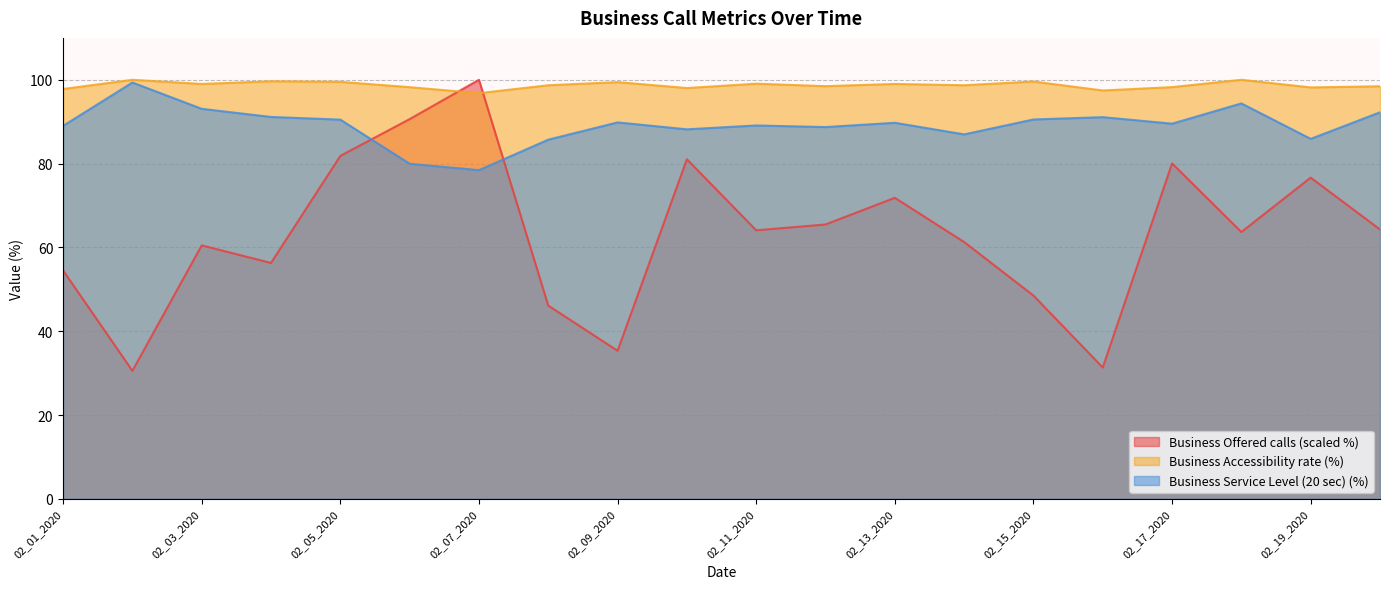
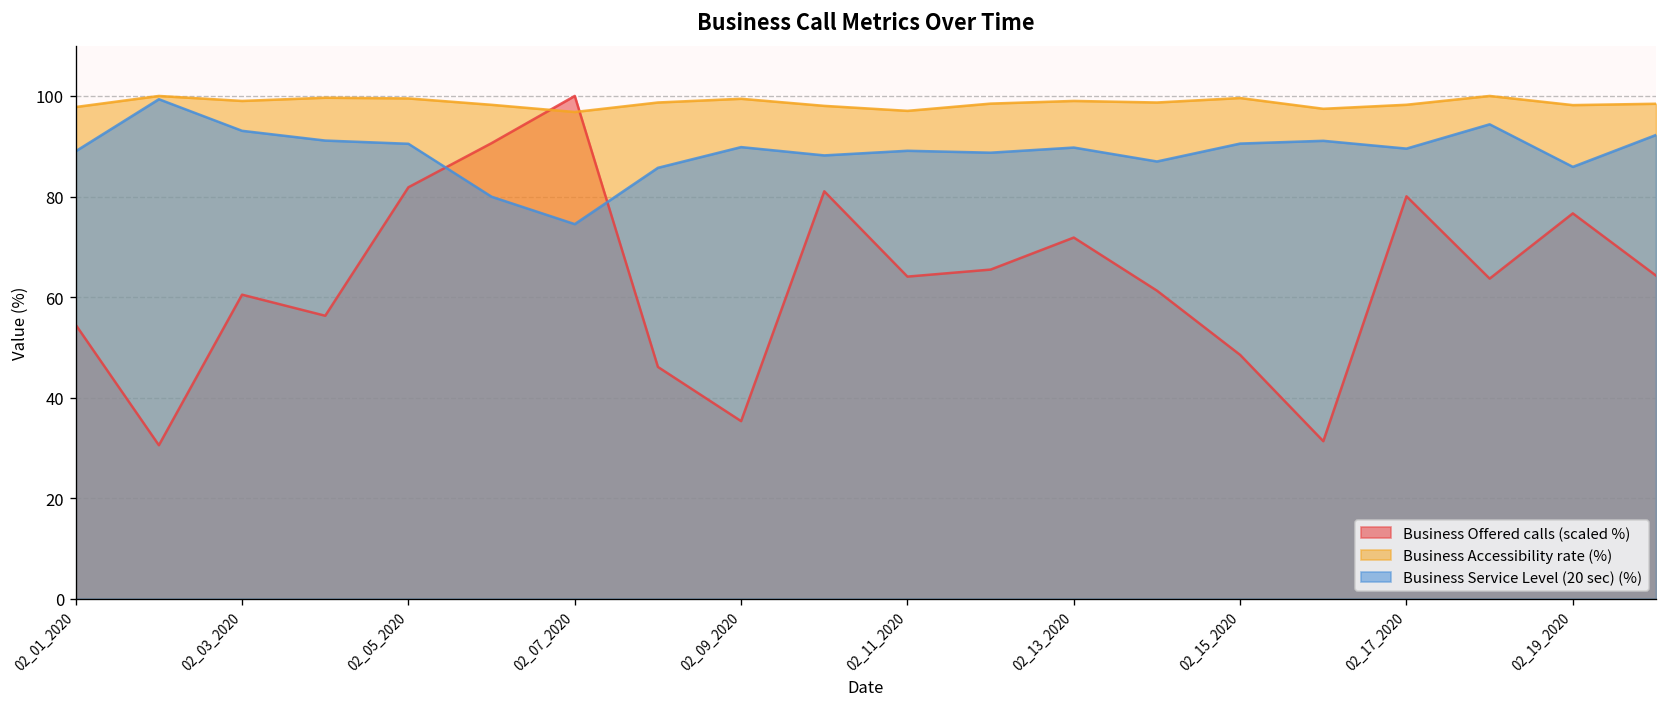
Business Service Level (20 sec) (%), 02_07_2020: 78 -> 75
Business Accessibility rate (%), 02_11_2020: 99 -> 97
